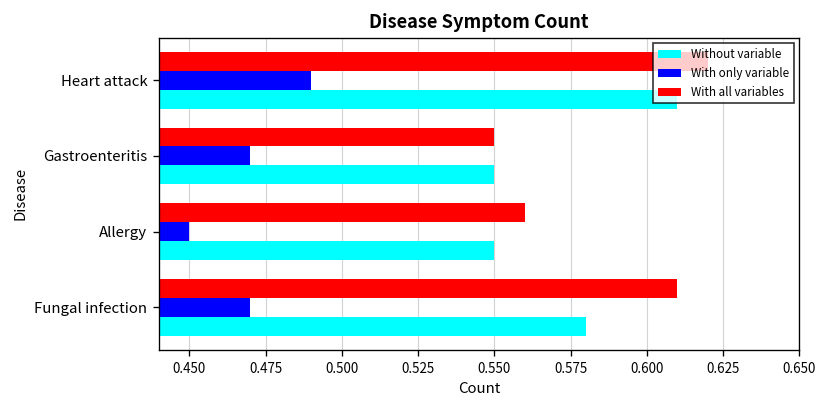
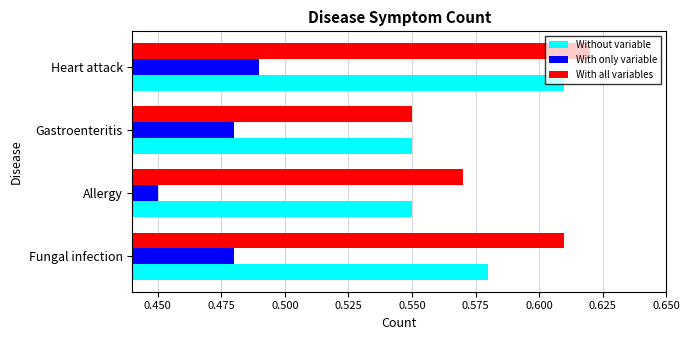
With only variable, Gastroenteritis: 0.47 -> 0.48
With all variables, Allergy: 0.56 -> 0.57
With only variable, Fungal infection: 0.47 -> 0.48
